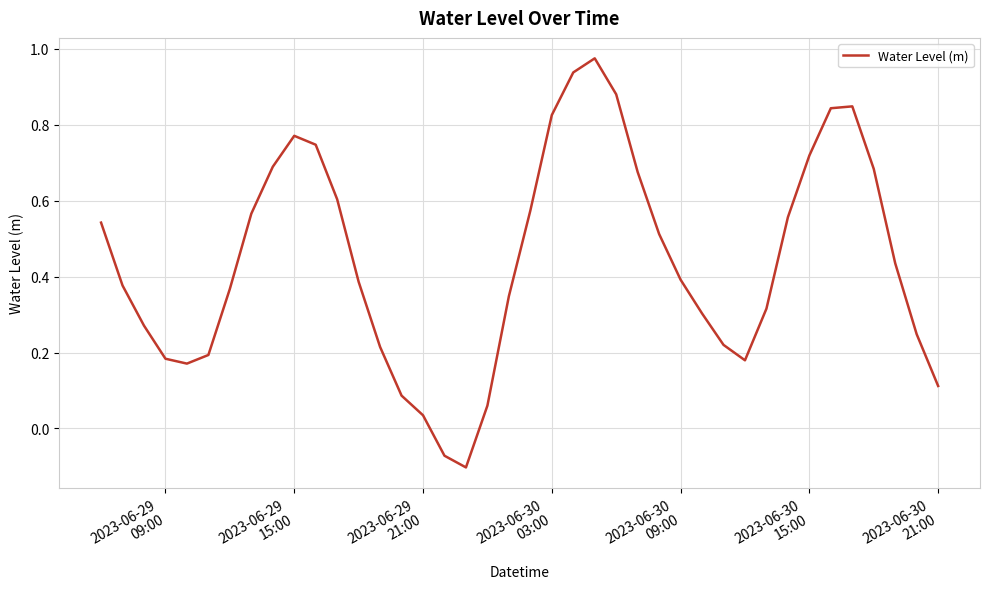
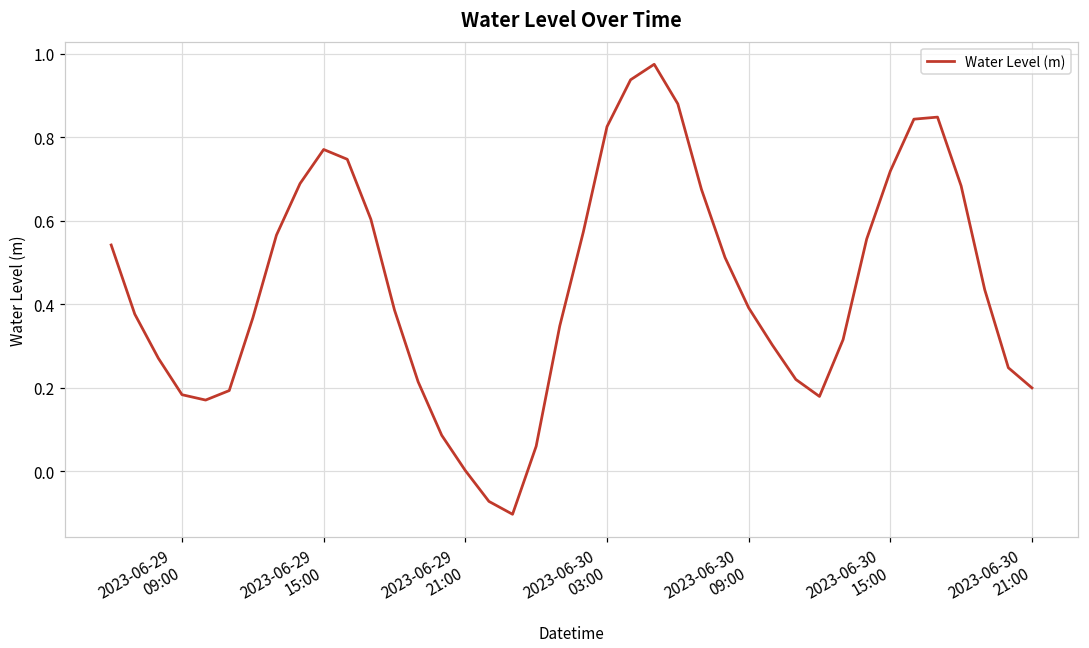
2023-06-29 21:00: 0.03 -> 0.00
2023-06-30 21:00: 0.11 -> 0.20
